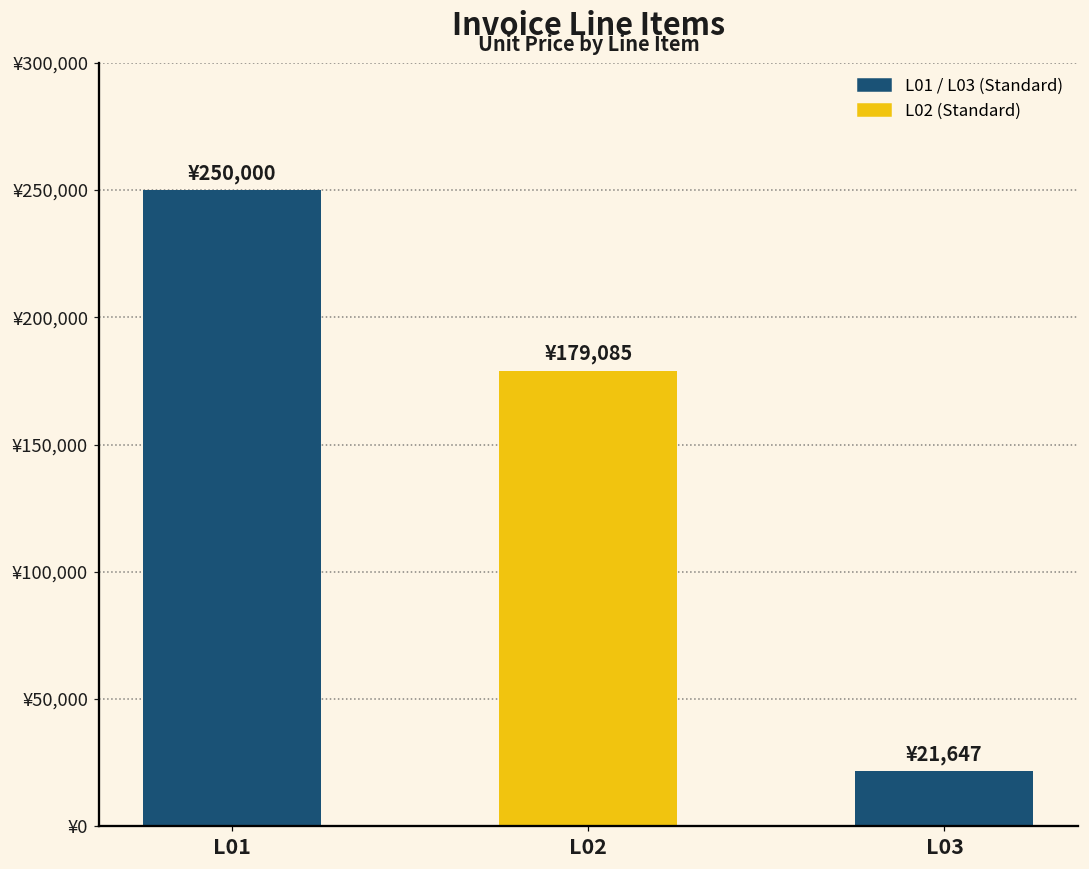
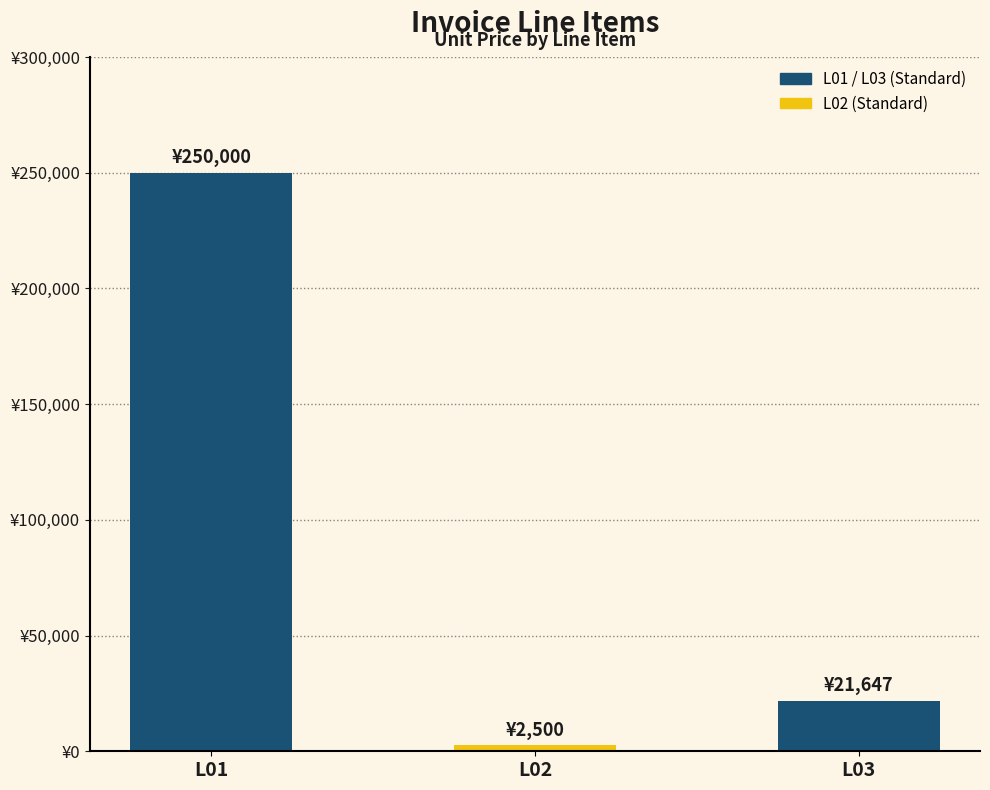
L02: ¥179,085 -> ¥2,500
